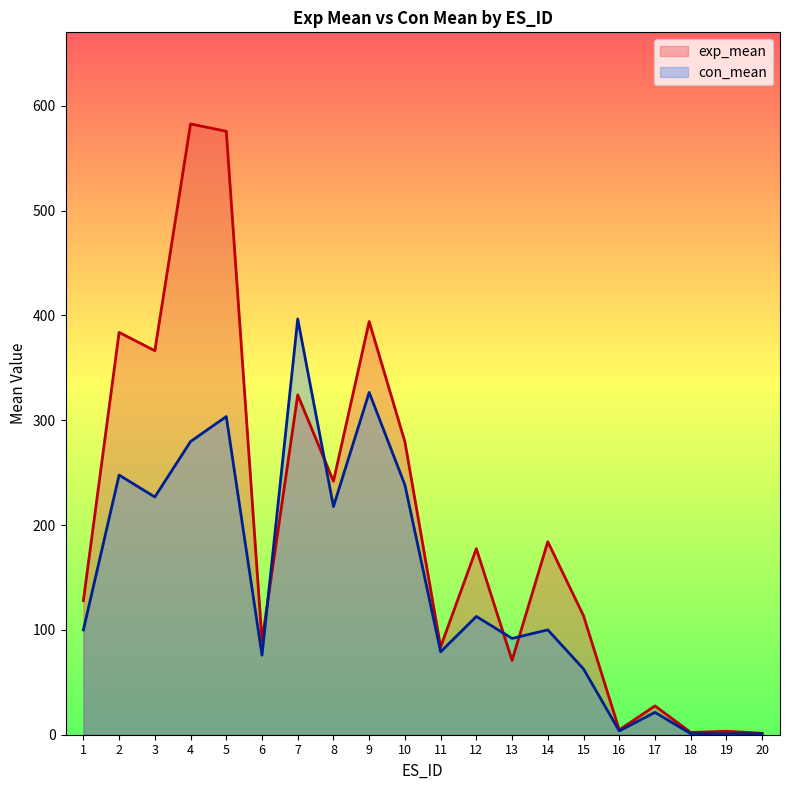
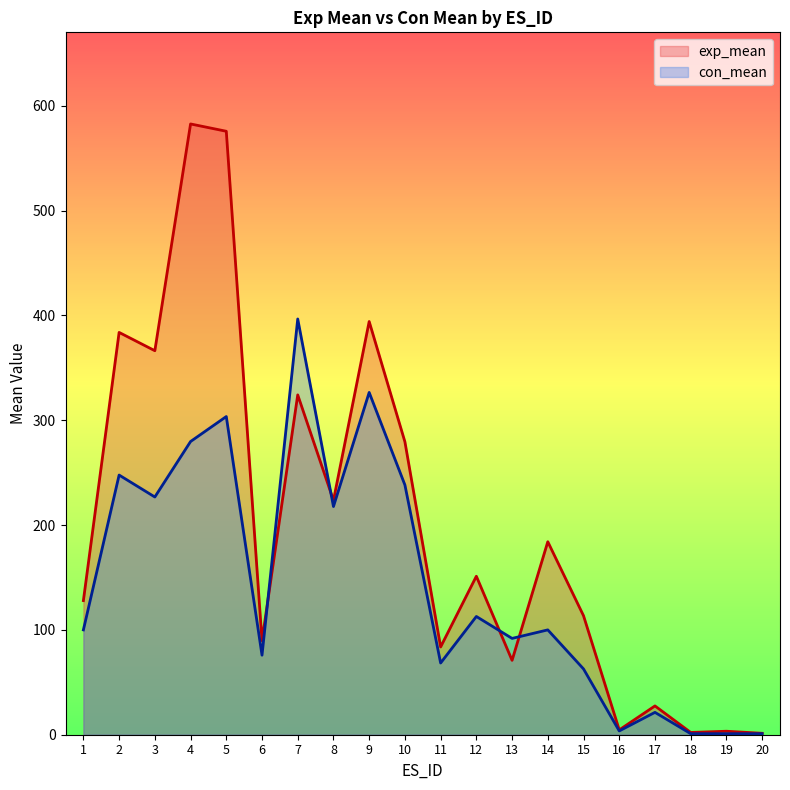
exp_mean, 8: 242 -> 224
con_mean, 11: 79 -> 68
exp_mean, 12: 177 -> 151
